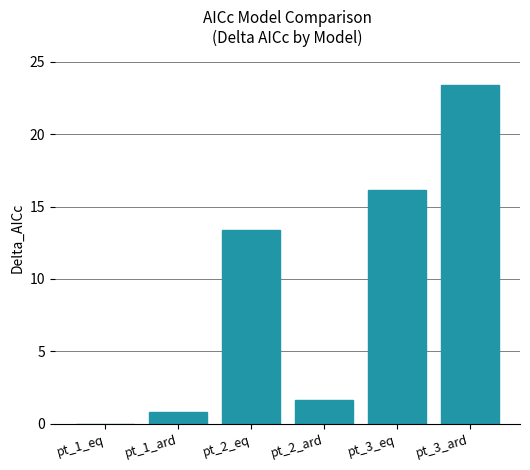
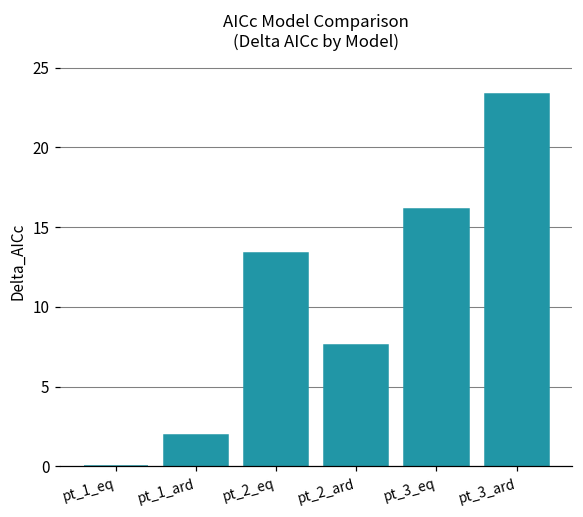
pt_1_ard: 0.8 -> 2.0
pt_2_ard: 1.7 -> 7.6
